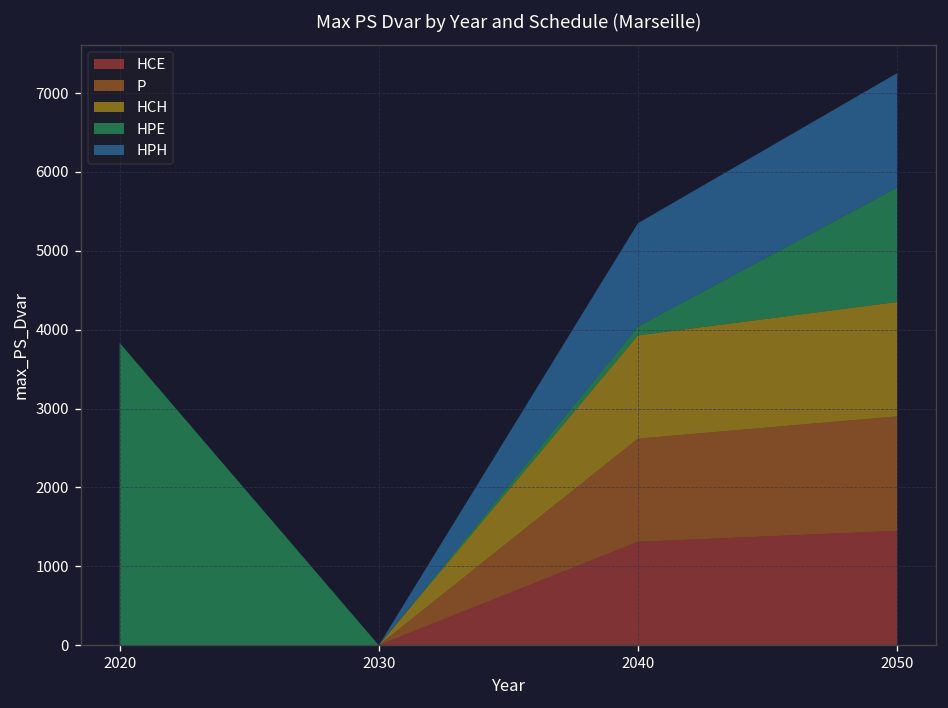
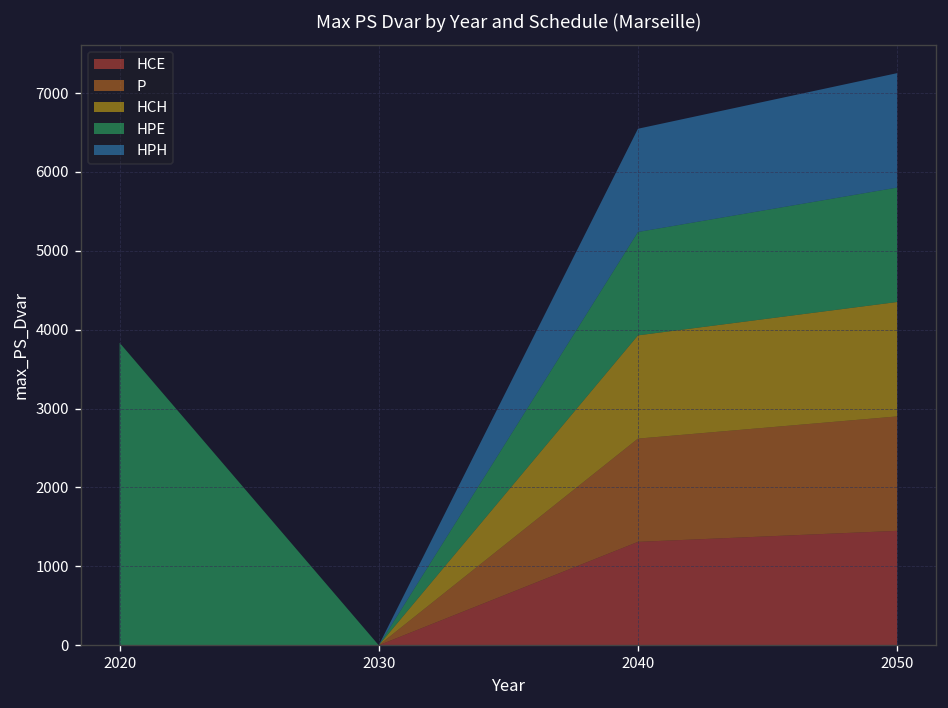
HPE, 2040: 100 -> 1300
